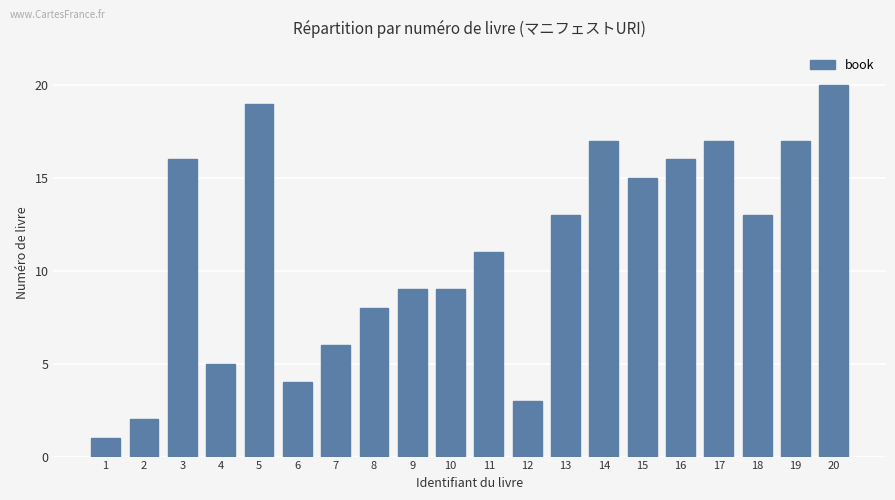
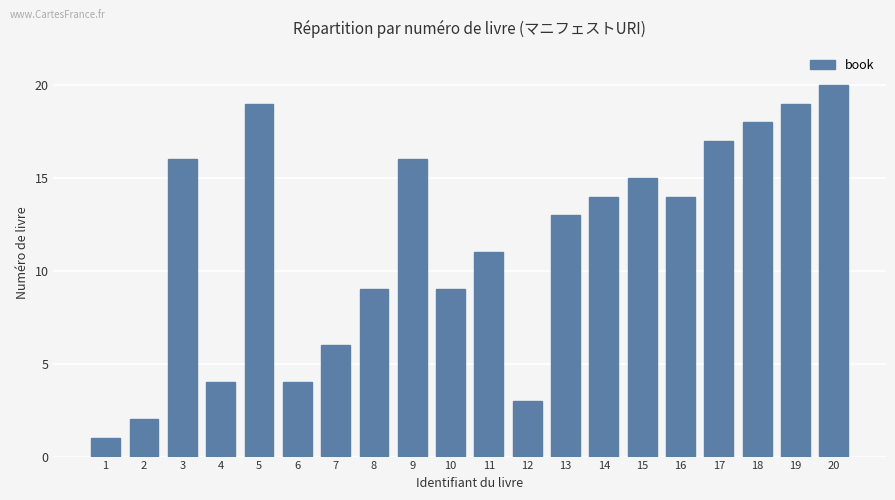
4: 5 -> 4
8: 8 -> 9
9: 9 -> 16
14: 17 -> 14
16: 16 -> 14
18: 13 -> 18
19: 17 -> 19
